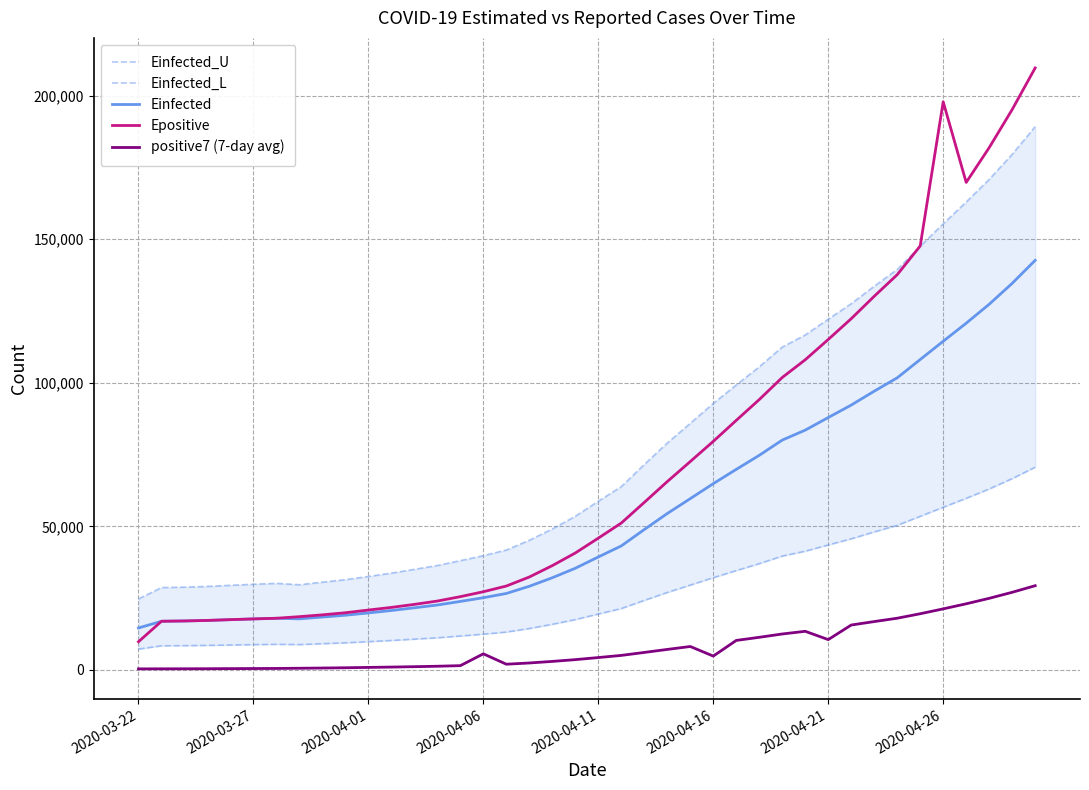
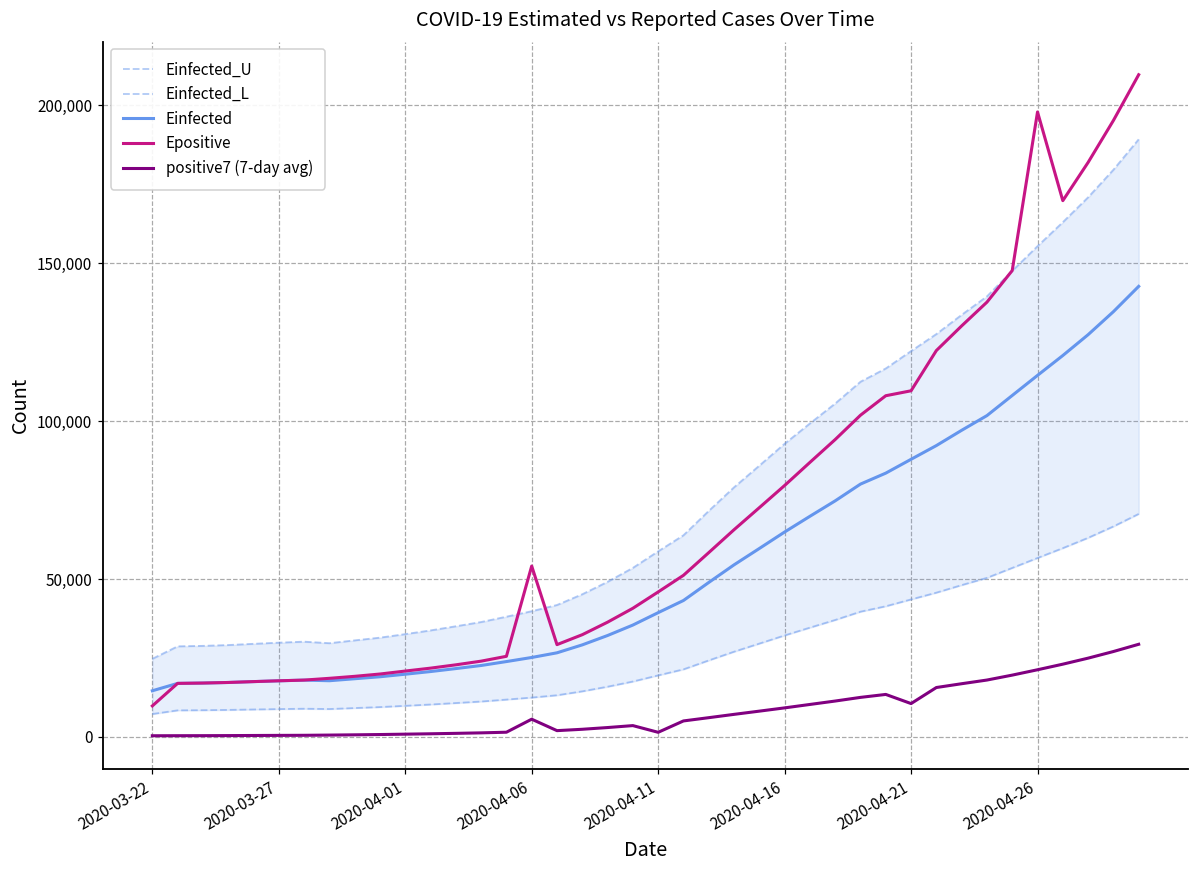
Epositive, 2020-04-06: 27,000 -> 54,000
positive7 (7-day avg), 2020-04-11: 4,000 -> 1,000
positive7 (7-day avg), 2020-04-16: 5,000 -> 9,000
Epositive, 2020-04-21: 115,000 -> 110,000
